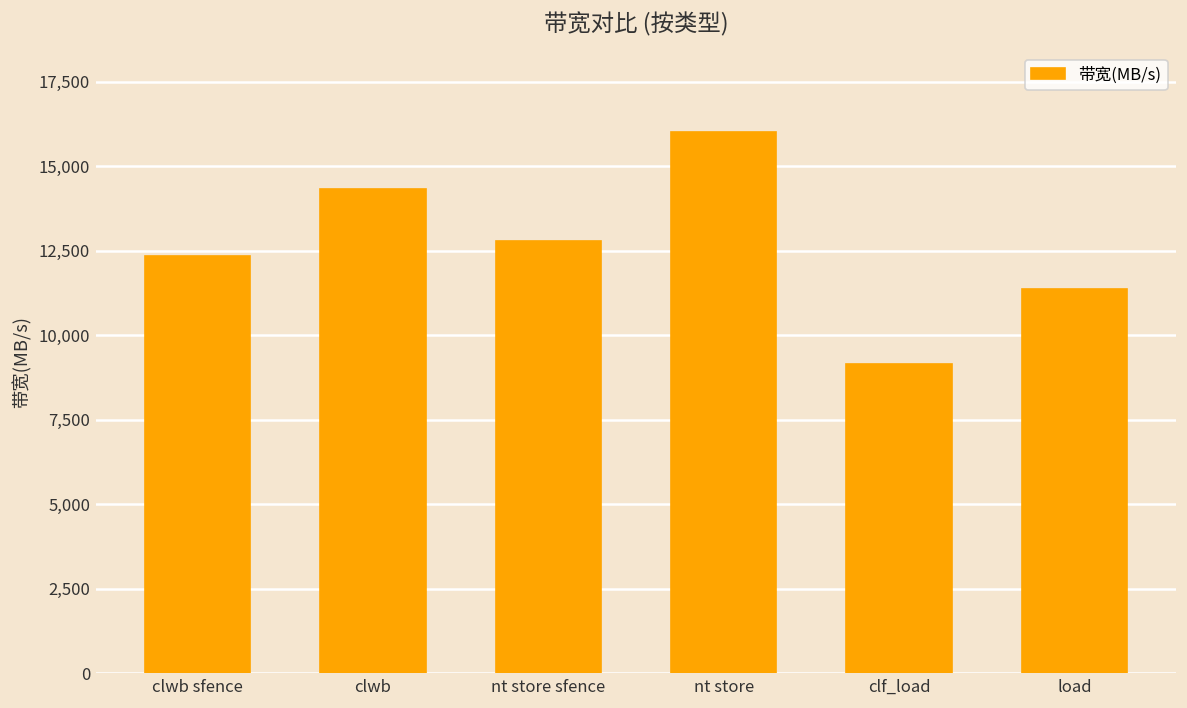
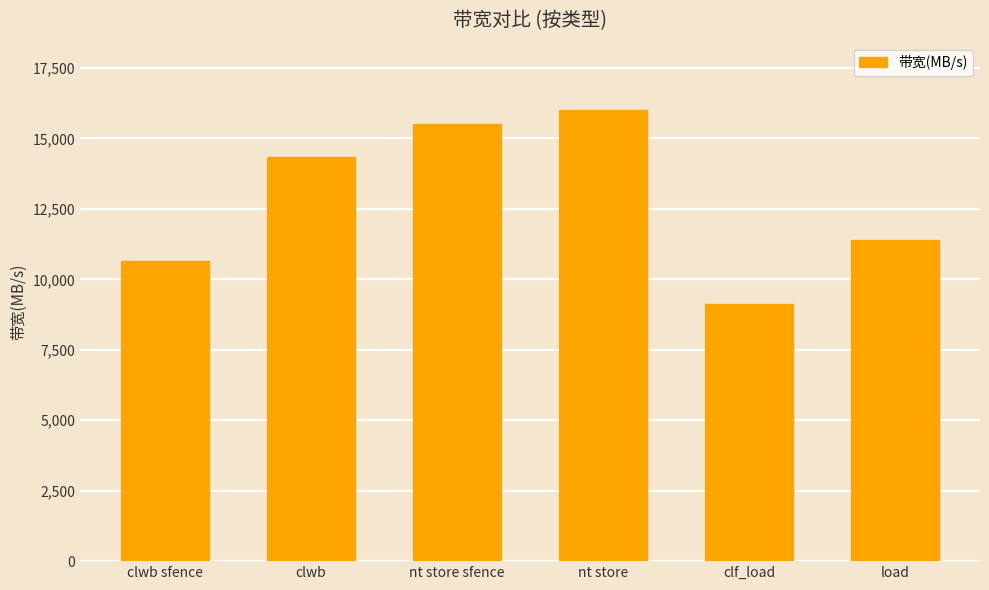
clwb sfence: 12,300 -> 10,700
nt store sfence: 12,800 -> 15,500
